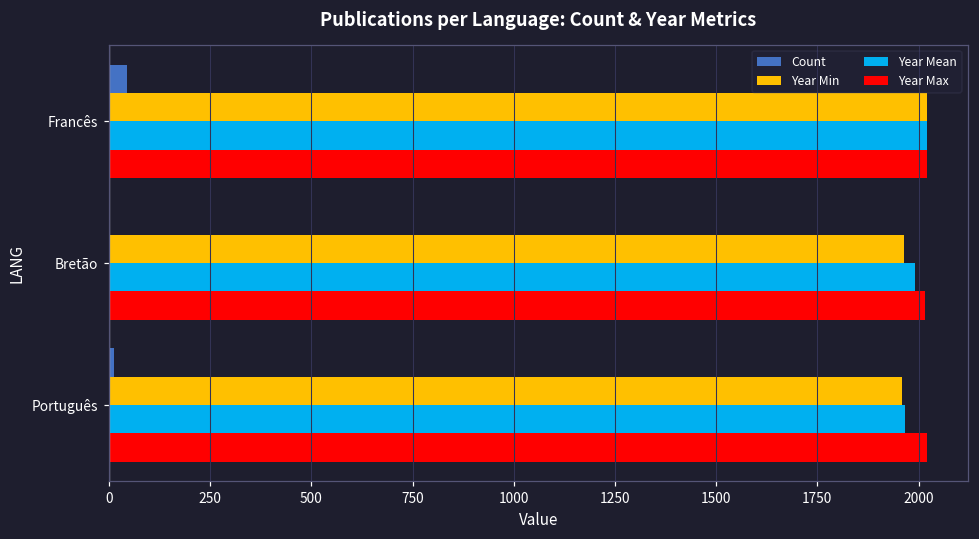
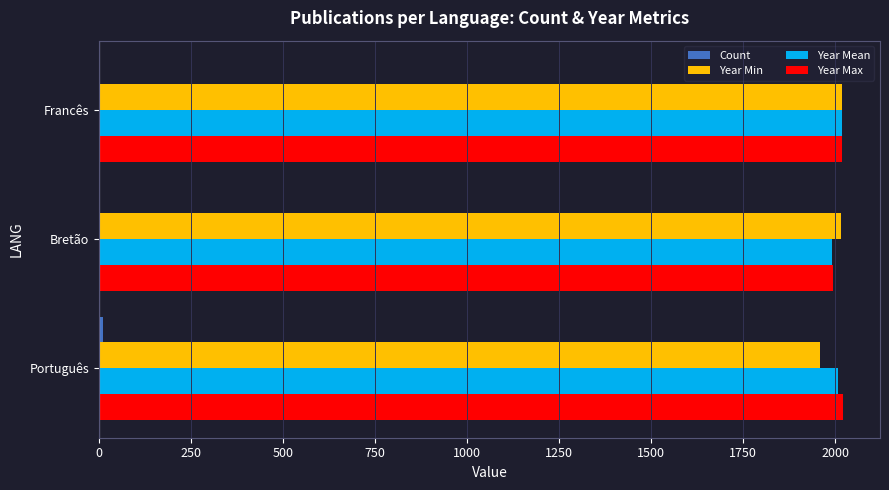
Count, Francês: 40 -> 0
Year Min, Bretão: 1960 -> 2020
Year Max, Bretão: 2020 -> 2000
Year Mean, Português: 1970 -> 2010
